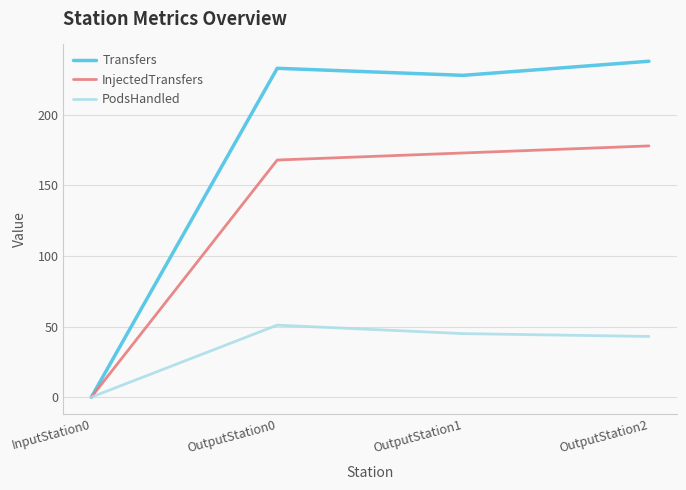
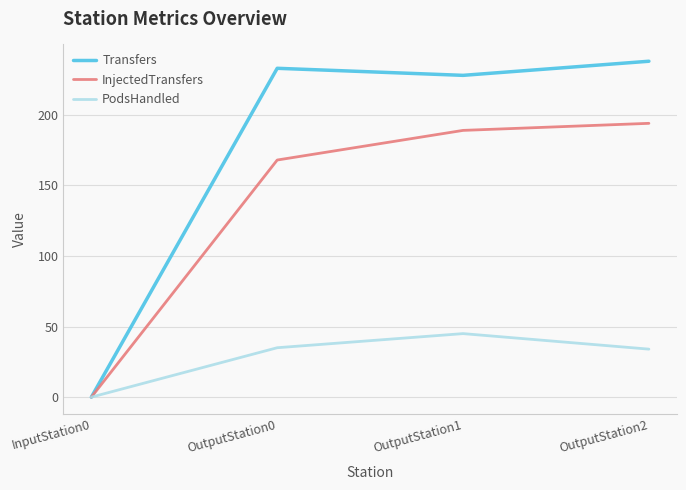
PodsHandled, OutputStation0: 51 -> 35
InjectedTransfers, OutputStation1: 173 -> 189
InjectedTransfers, OutputStation2: 178 -> 194
PodsHandled, OutputStation2: 43 -> 34
